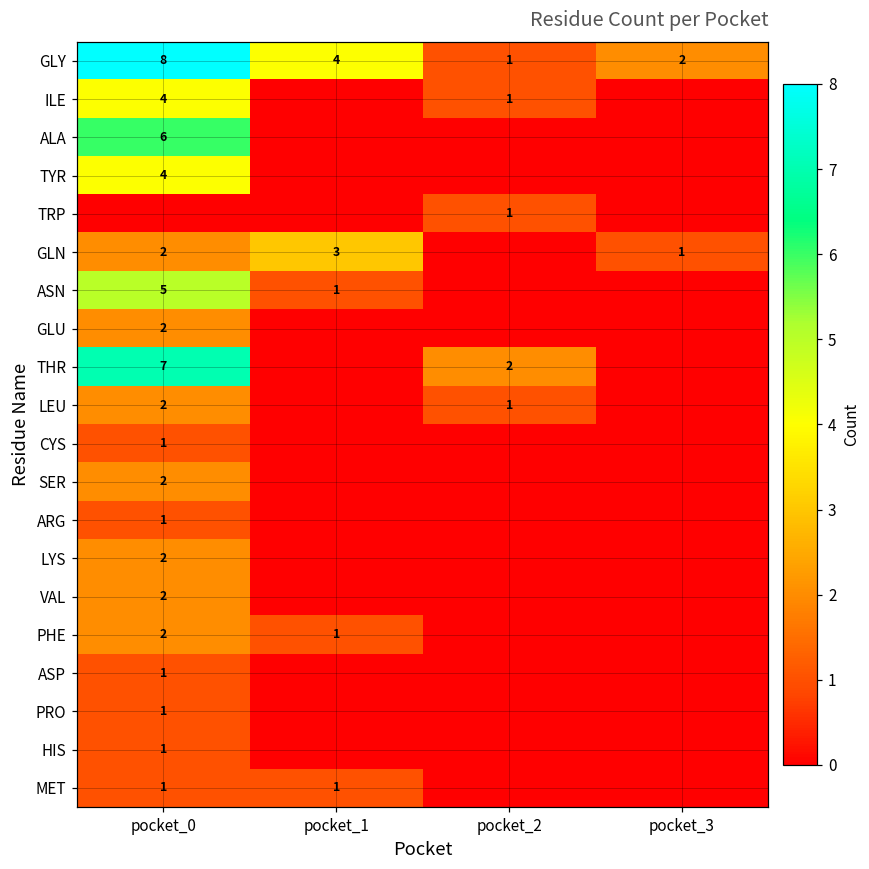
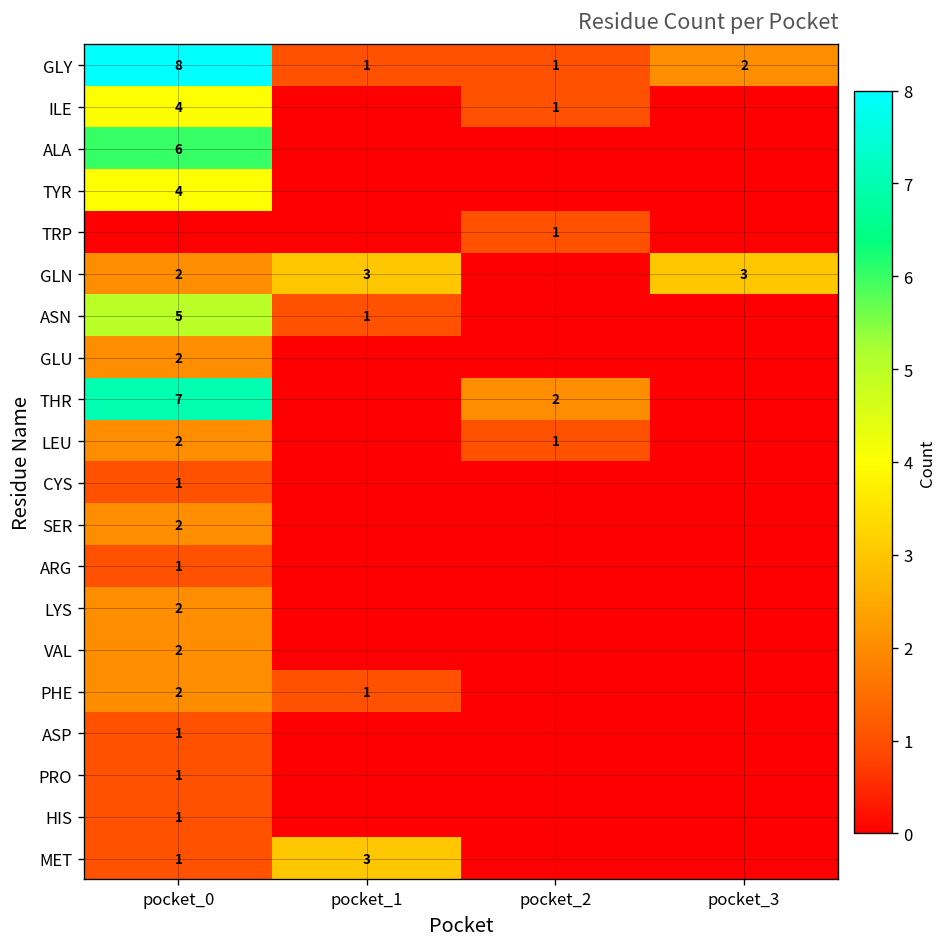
GLY, pocket_1: 4 -> 1
GLN, pocket_3: 1 -> 3
MET, pocket_1: 1 -> 3
